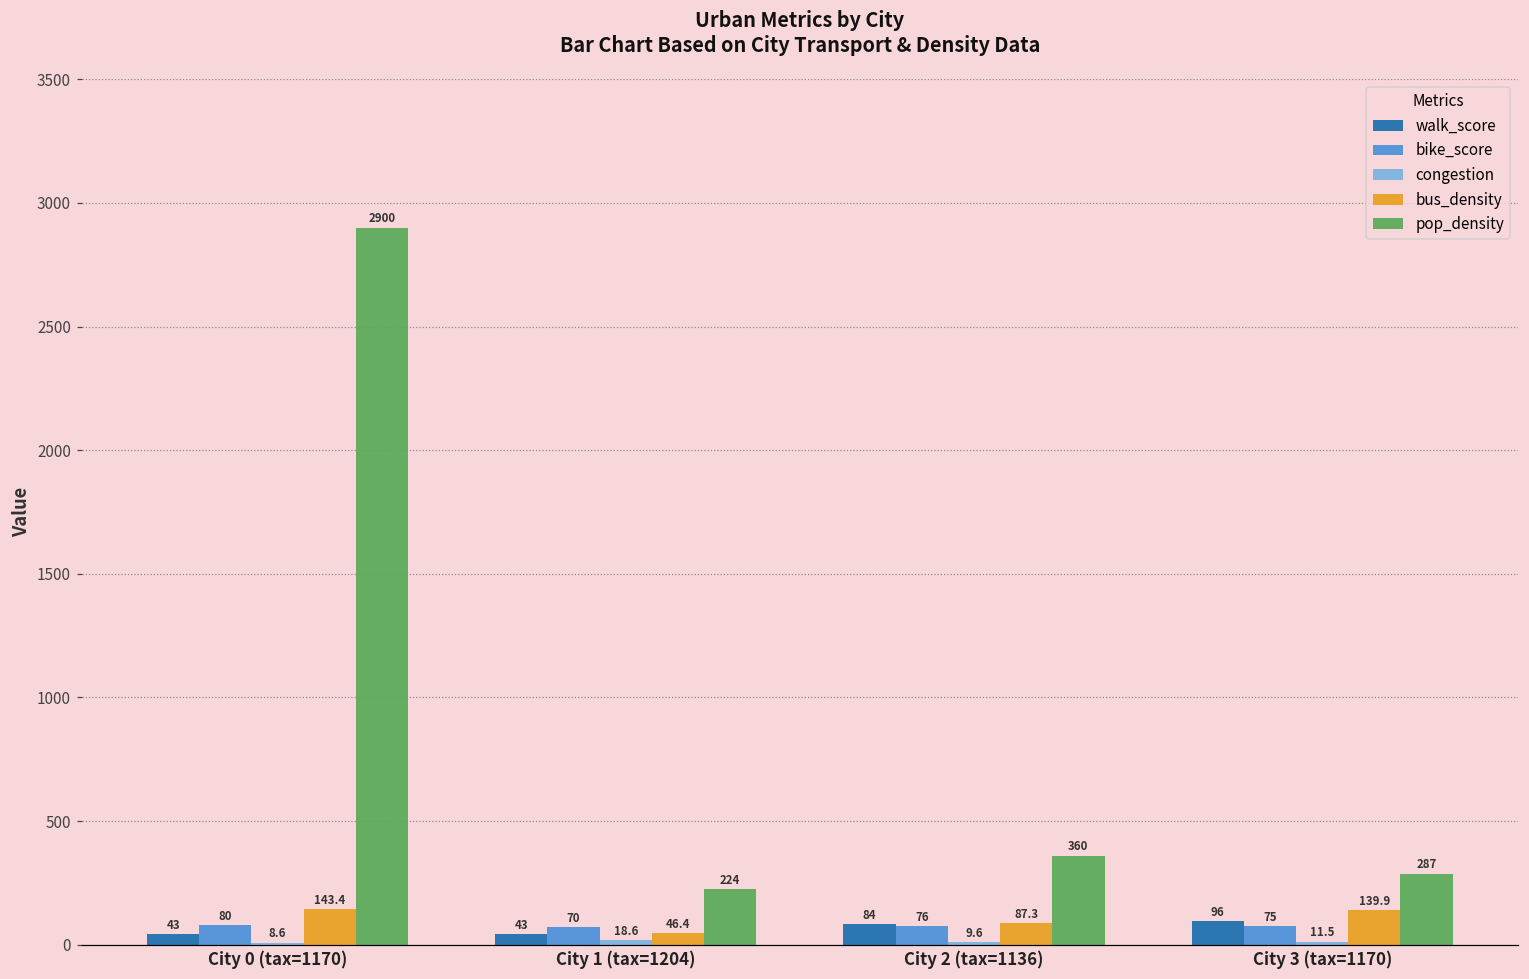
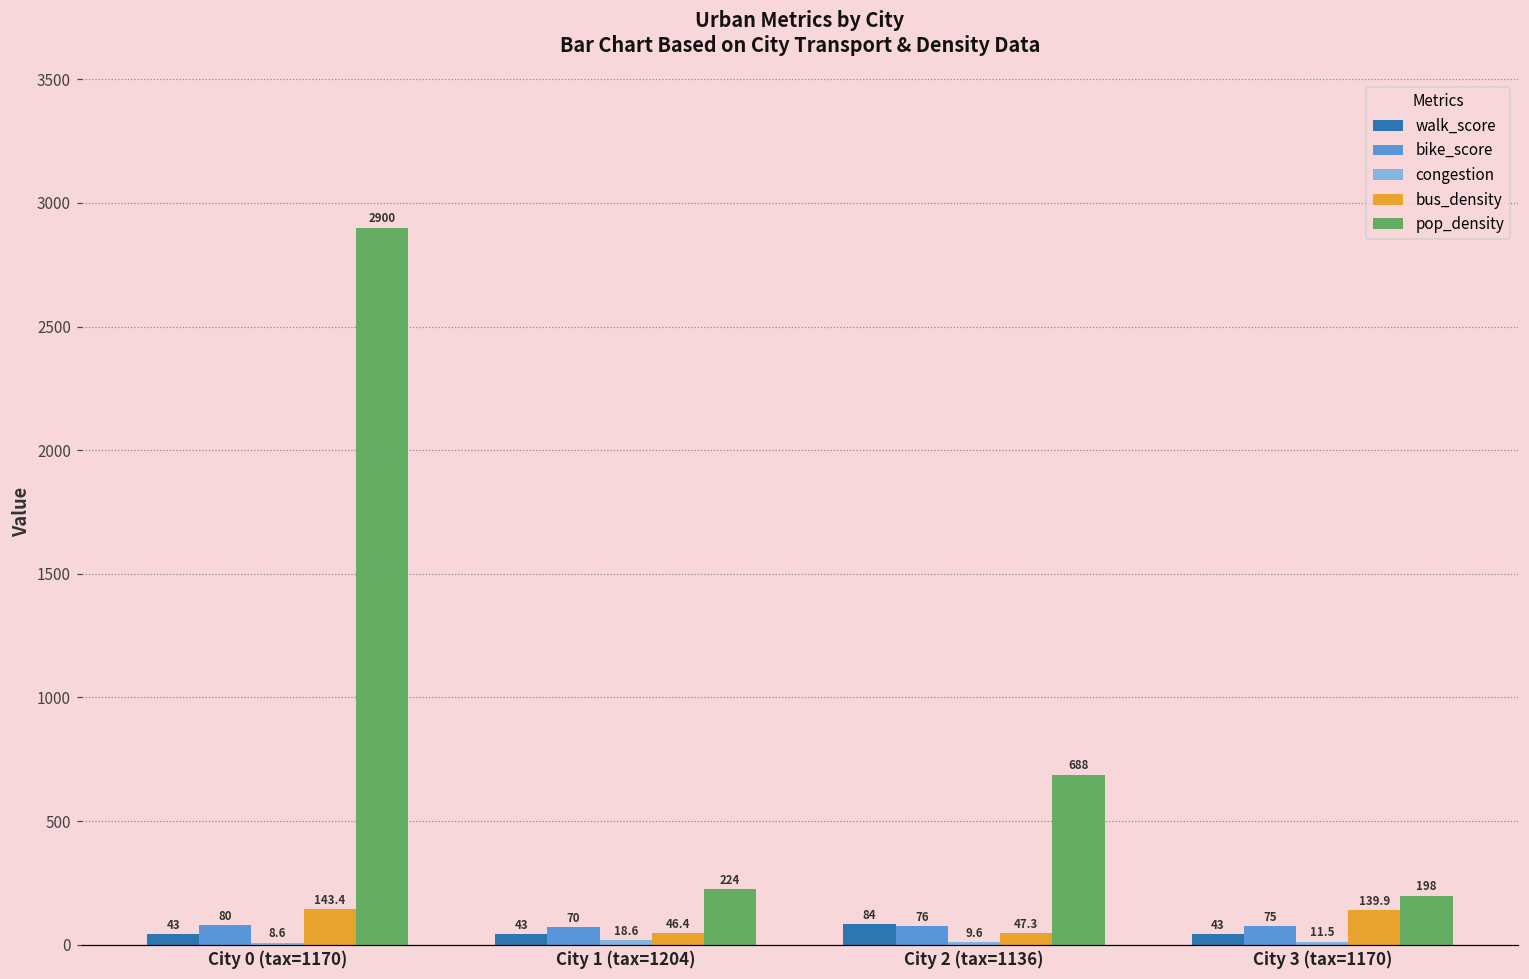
bus_density, City 2 (tax=1136): 87.3 -> 47.3
pop_density, City 2 (tax=1136): 360 -> 688
walk_score, City 3 (tax=1170): 96 -> 43
pop_density, City 3 (tax=1170): 287 -> 198
